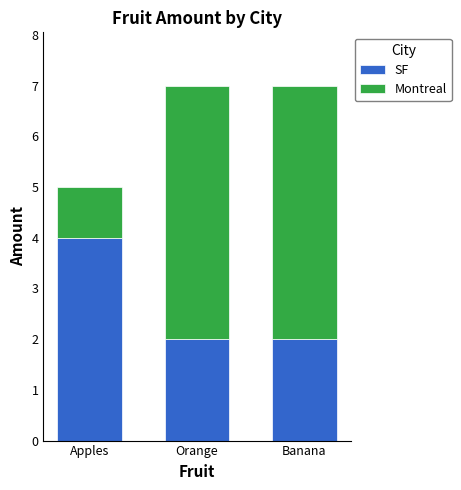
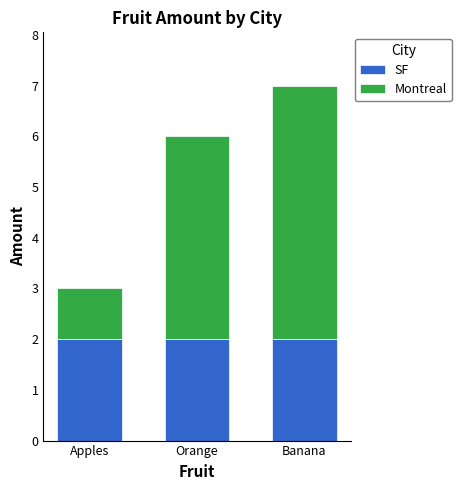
SF, Apples: 4 -> 2
Montreal, Orange: 5 -> 4
